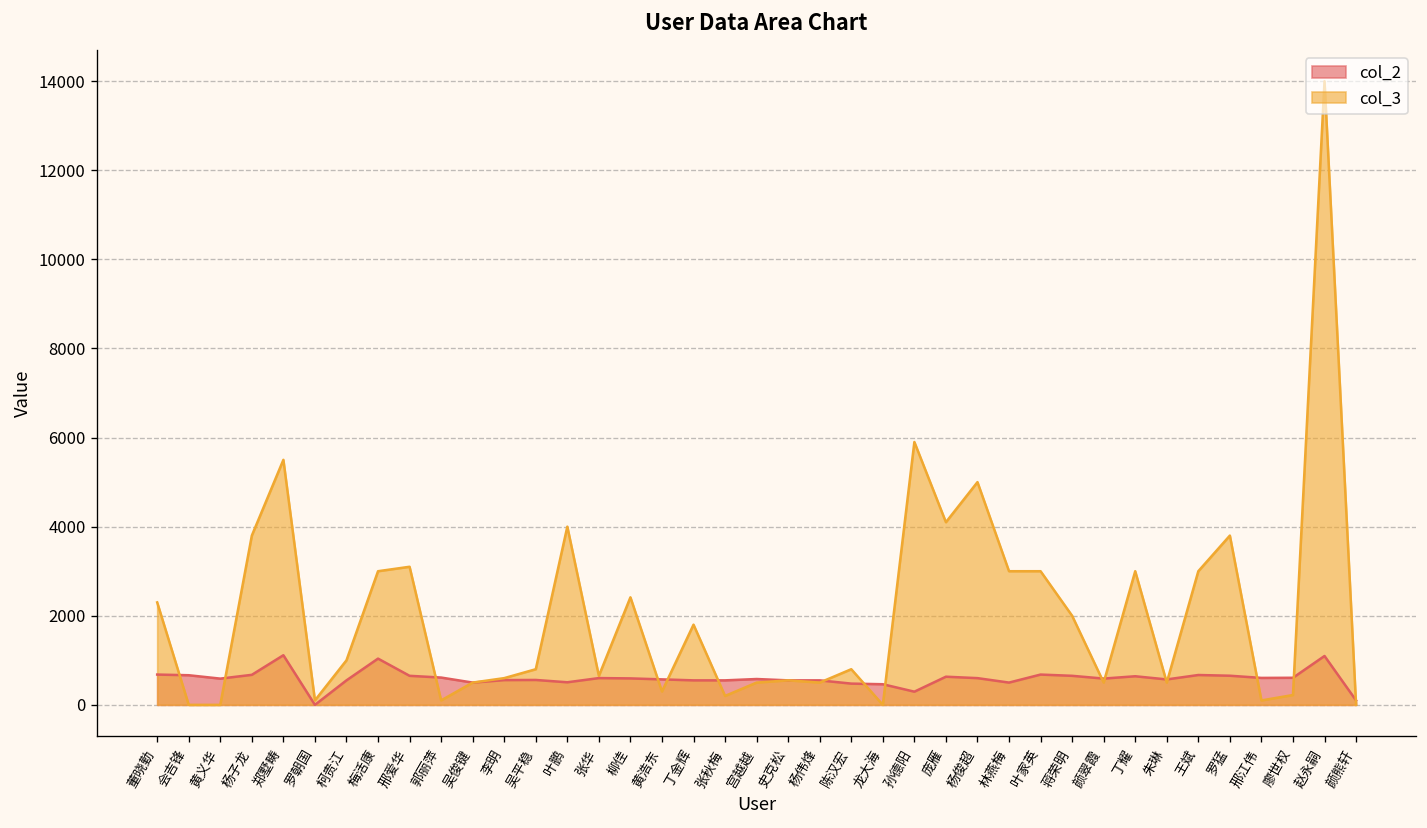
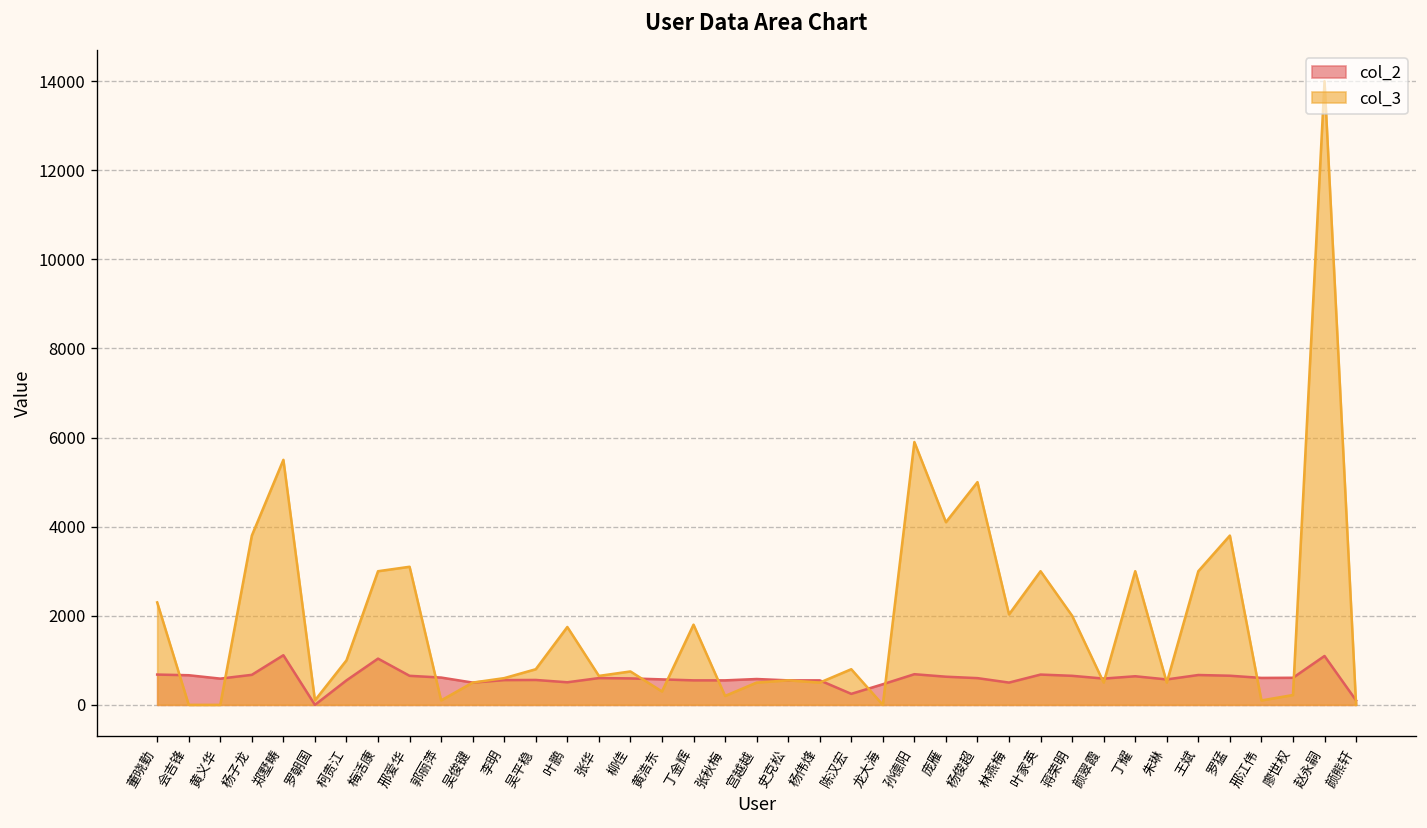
col_3, 叶鹏: 4000 -> 1700
col_3, 柳佳: 2400 -> 800
col_2, 陈汉宏: 500 -> 200
col_2, 孙德阳: 300 -> 700
col_3, 林燕梅: 3000 -> 2000
